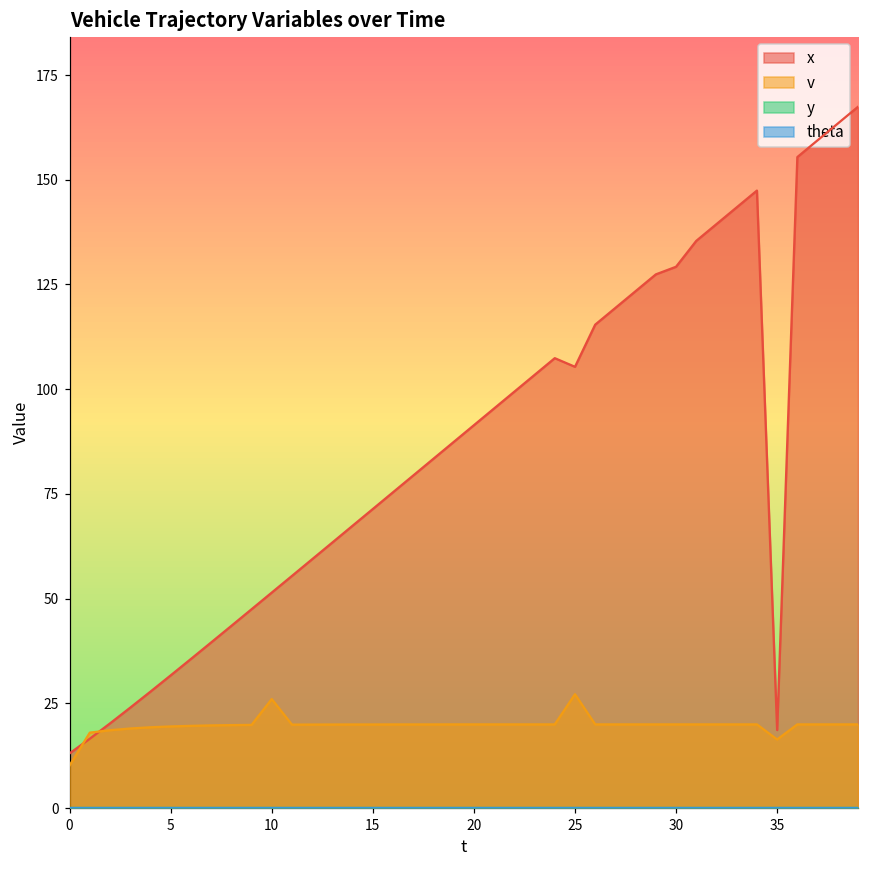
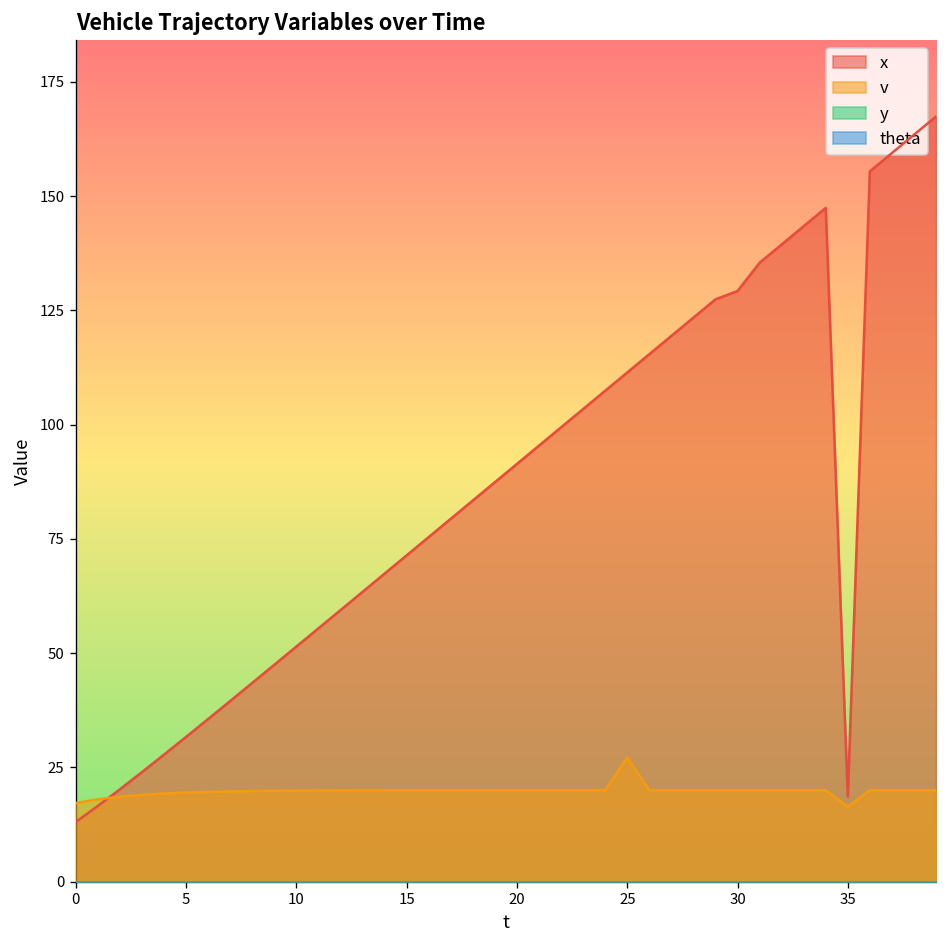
v, 0: 10 -> 17
v, 10: 26 -> 20
x, 25: 105 -> 111
